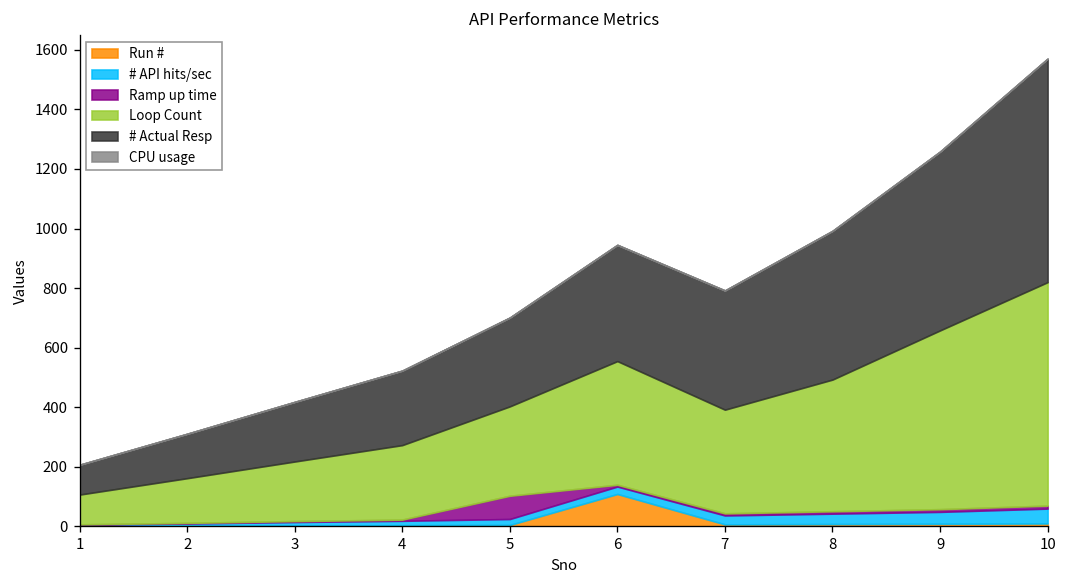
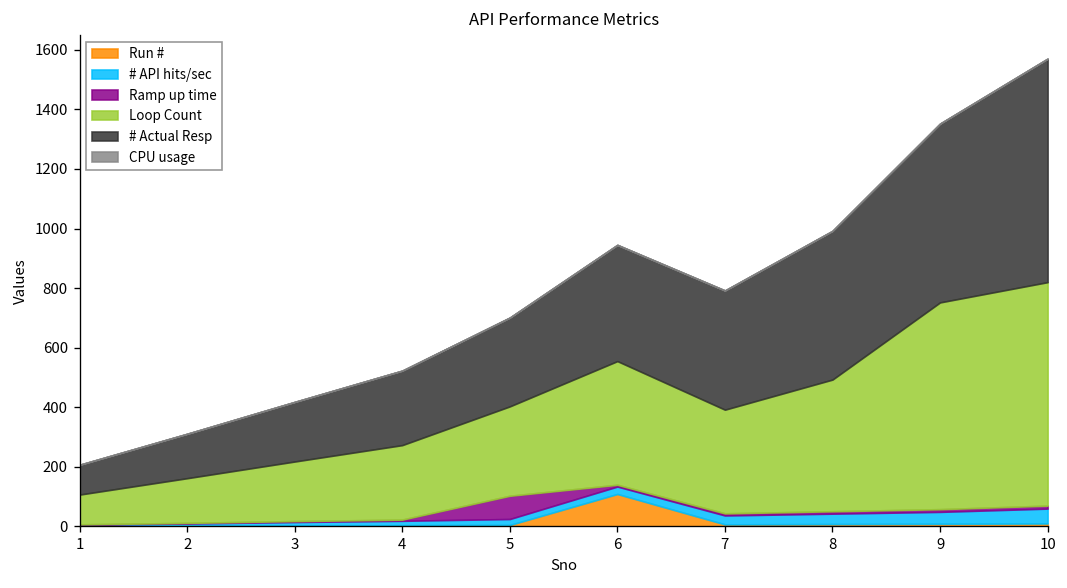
Loop Count, 9: 600 -> 690
